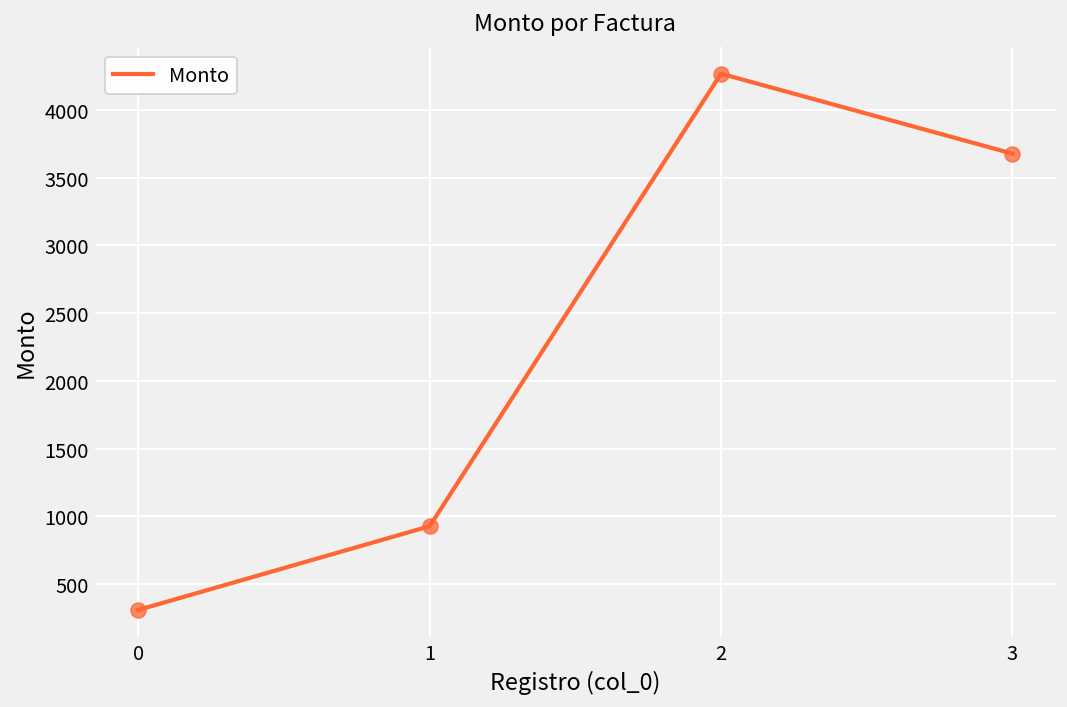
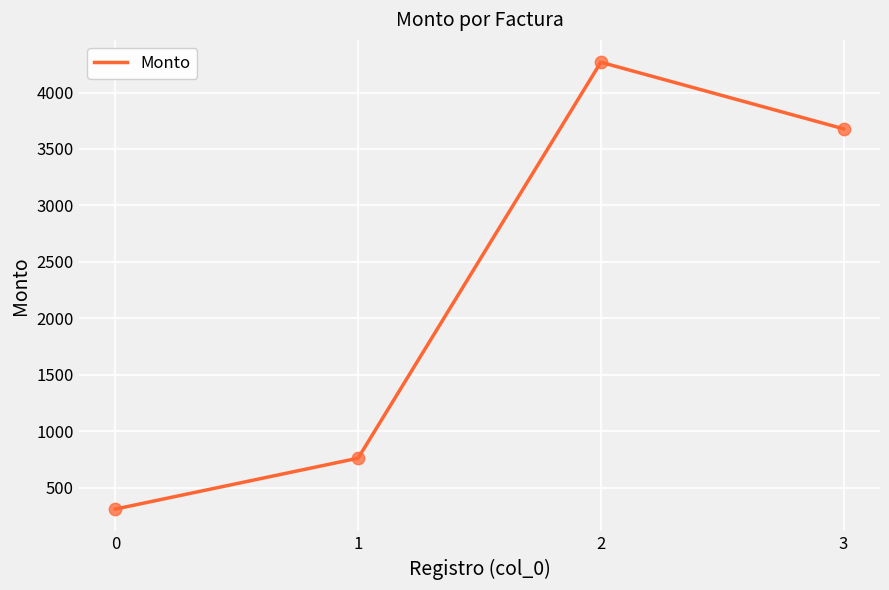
1: 930 -> 760
